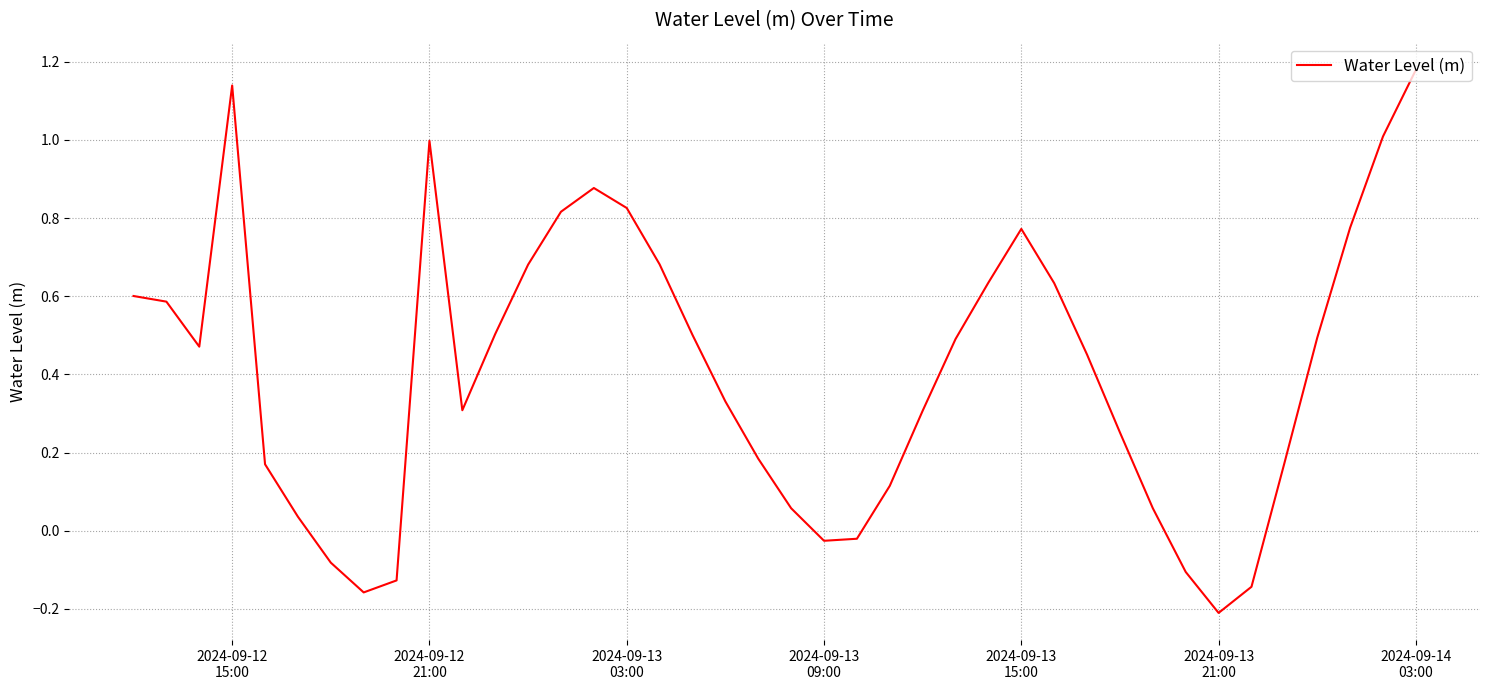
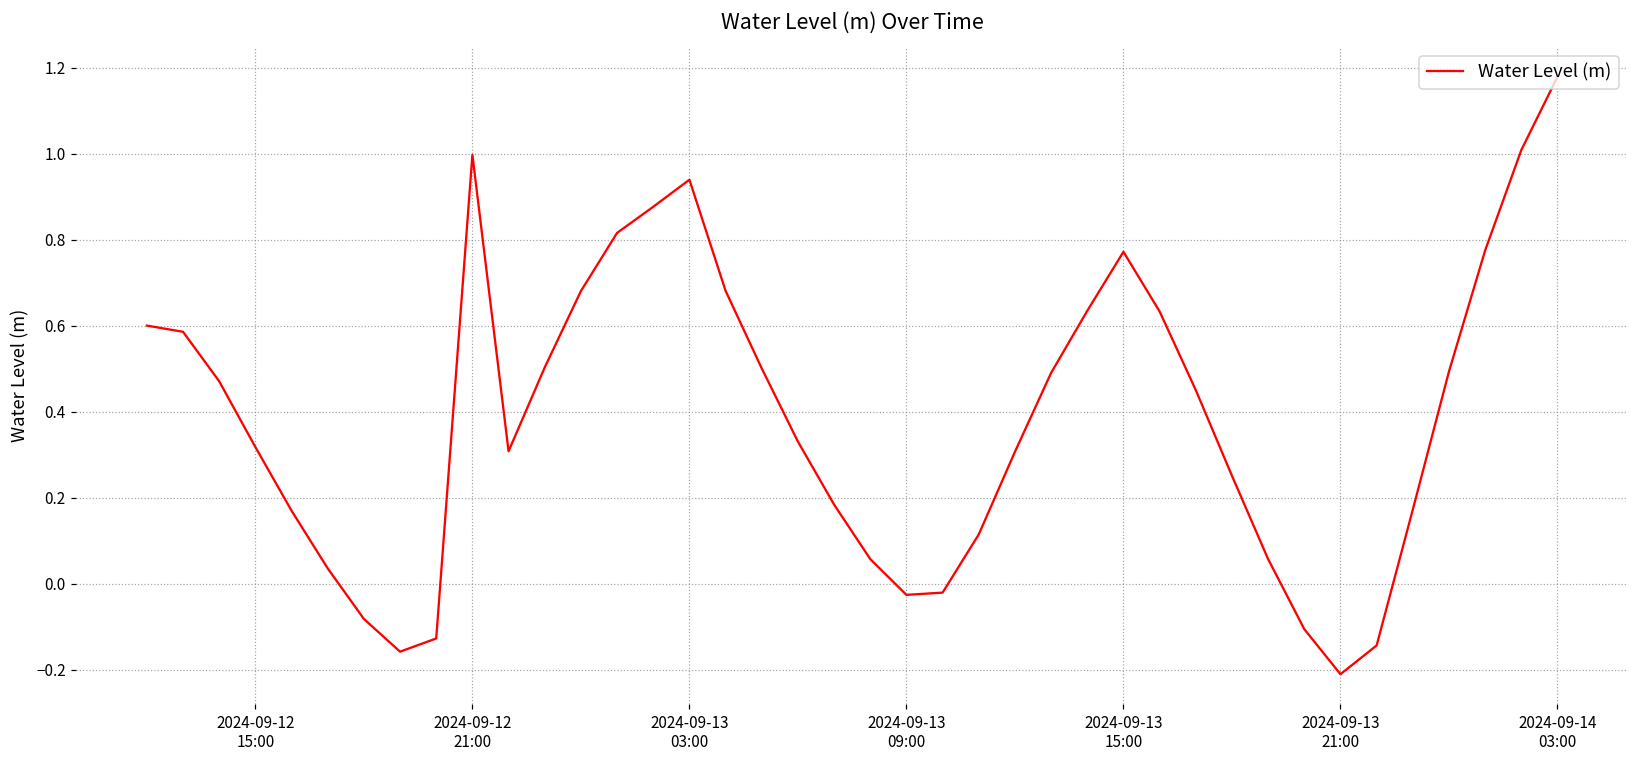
2024-09-12 15:00: 1.14 -> 0.32
2024-09-13 03:00: 0.83 -> 0.94
